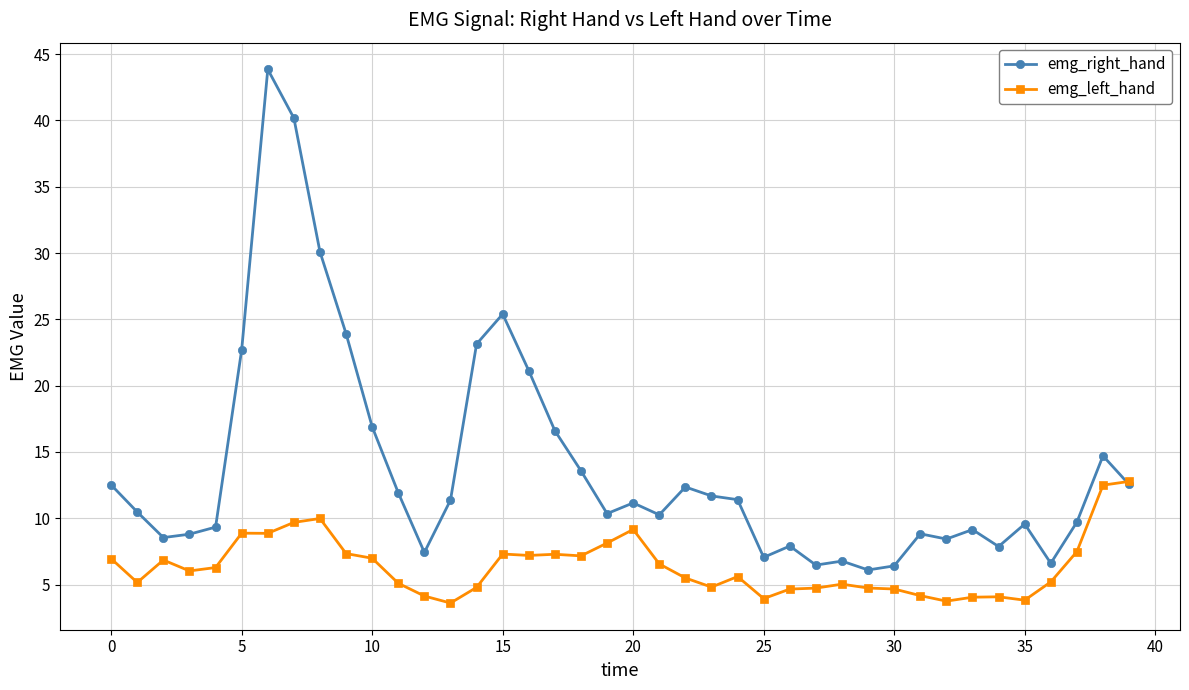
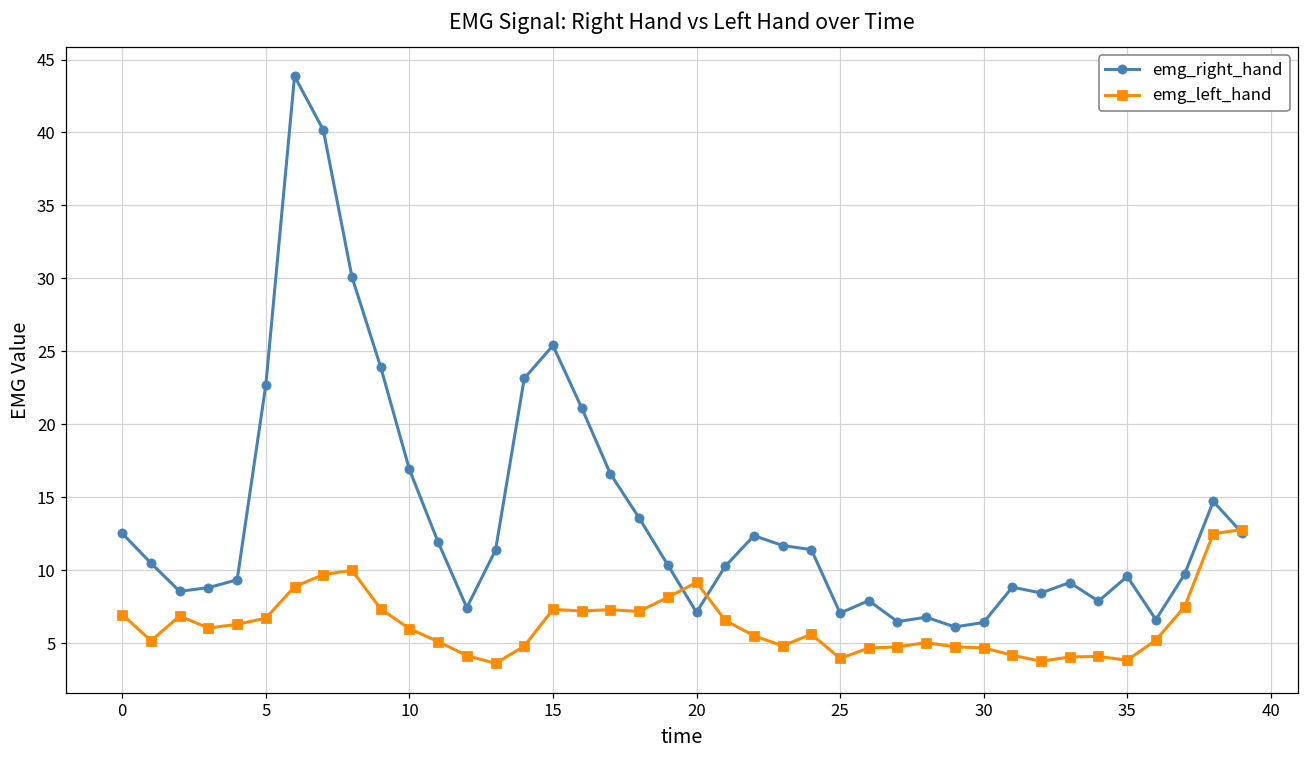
emg_left_hand, 5: 8.9 -> 6.7
emg_left_hand, 10: 7.0 -> 6.0
emg_right_hand, 20: 11.2 -> 7.1
